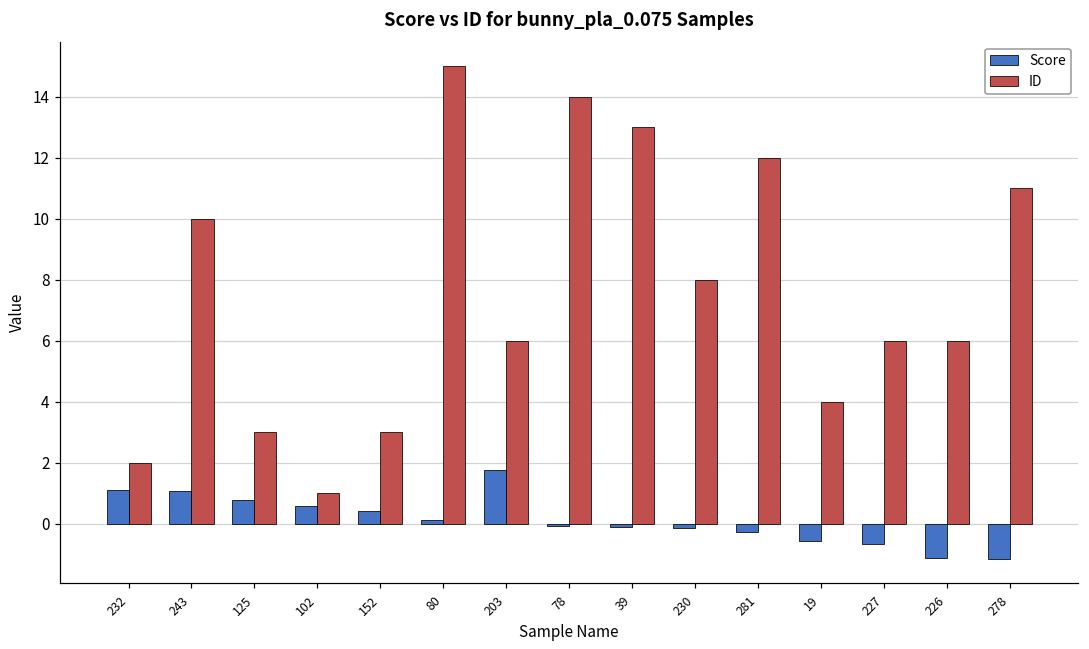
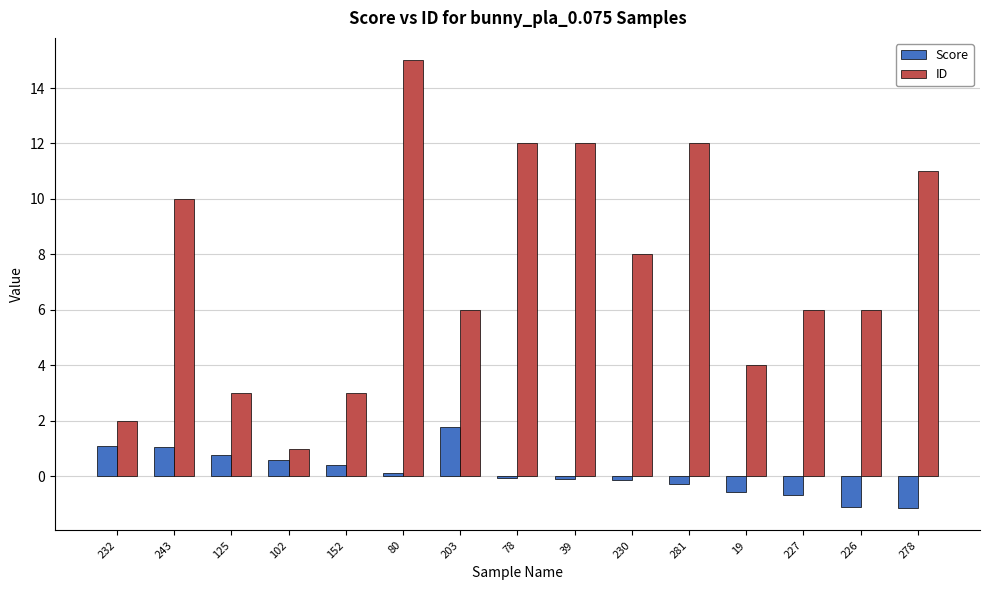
ID, 78: 14 -> 12
ID, 39: 13 -> 12
